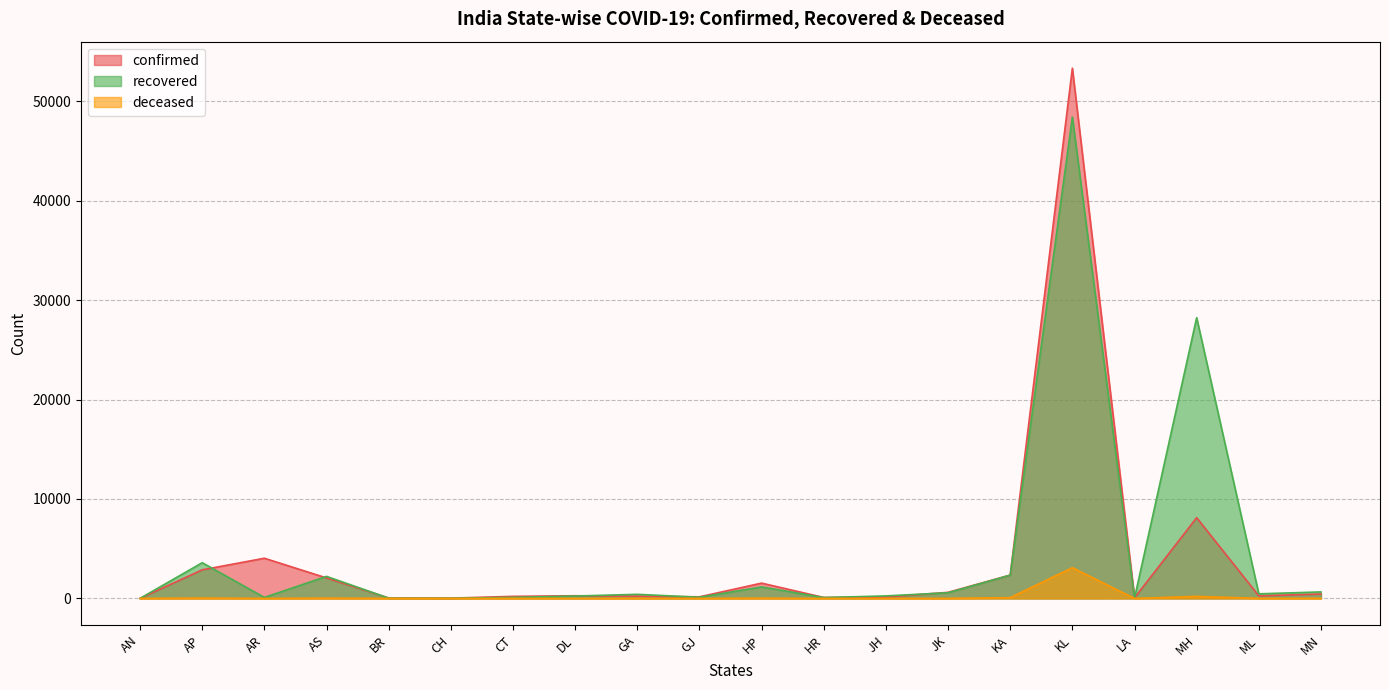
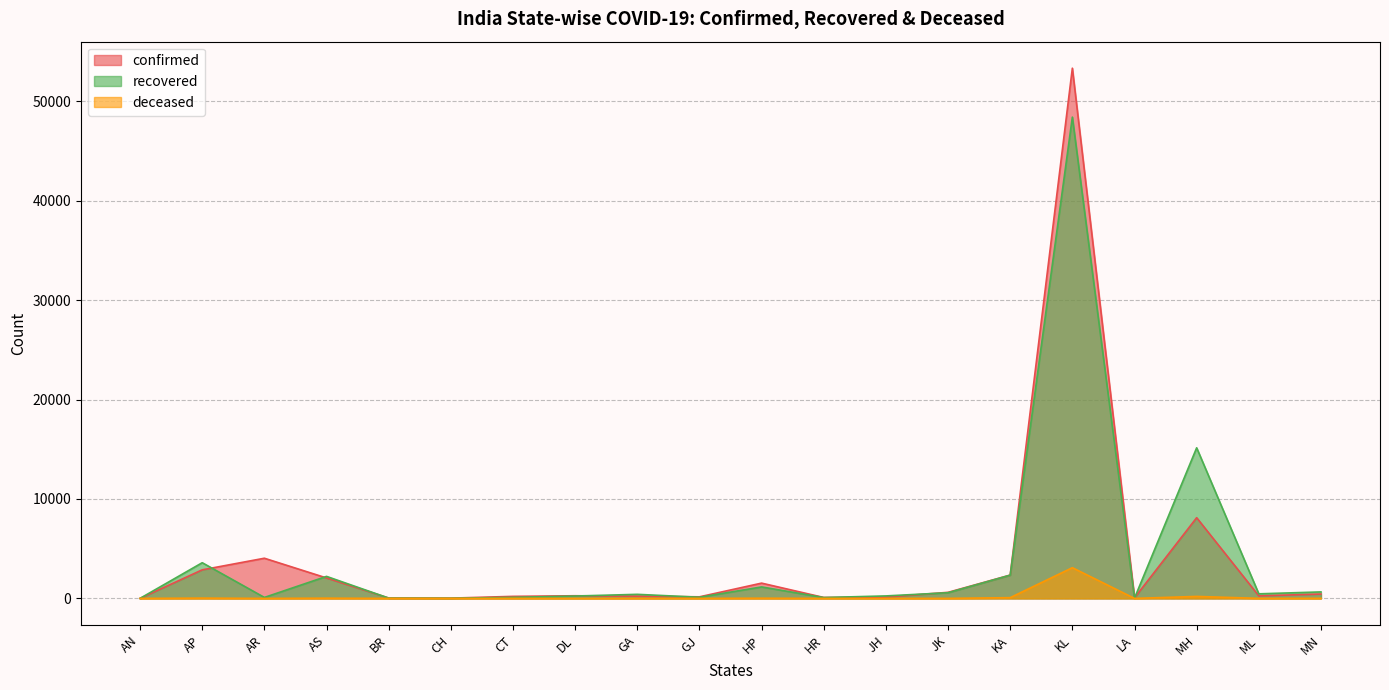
recovered, MH: 28000 -> 15000
